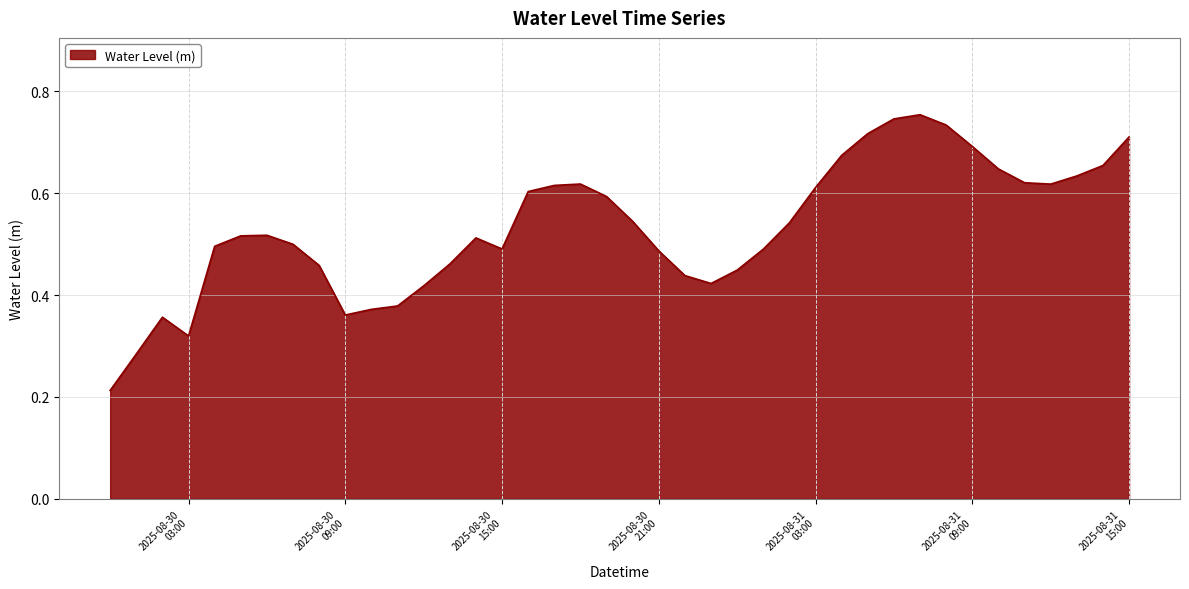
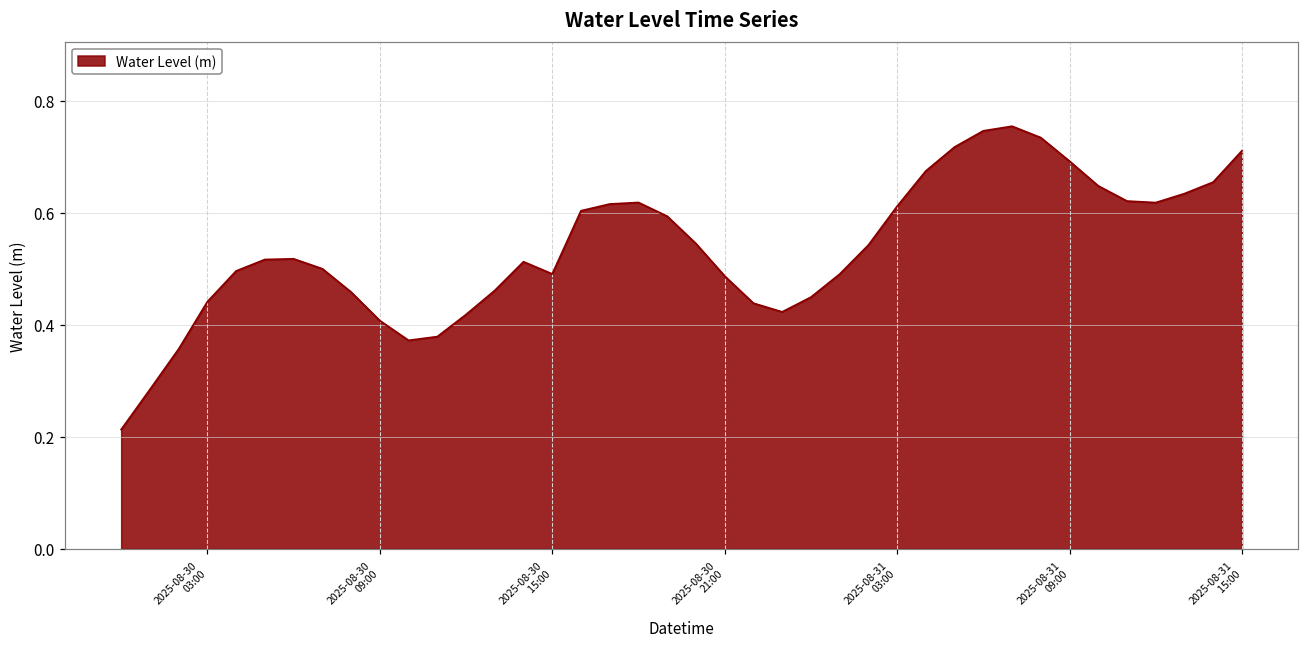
2025-08-30 03:00: 0.32 -> 0.44
2025-08-30 09:00: 0.36 -> 0.41
